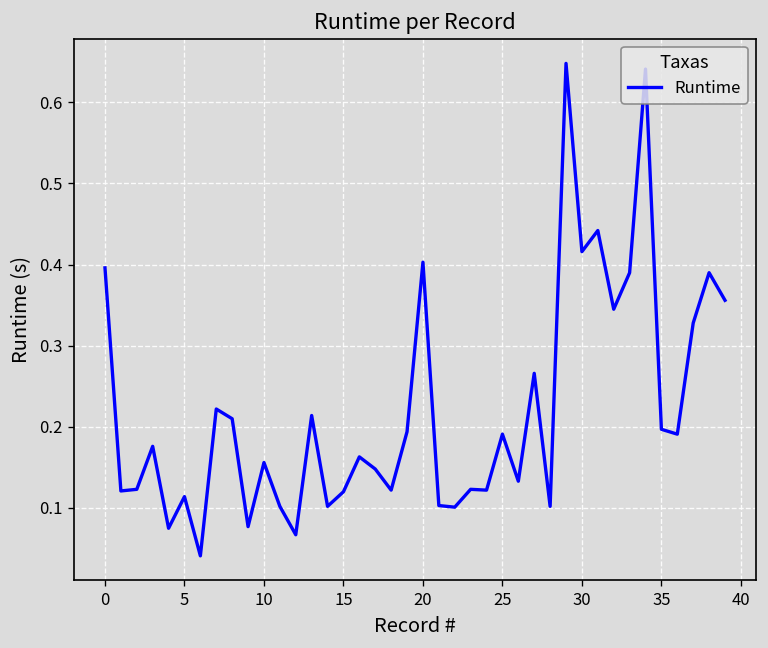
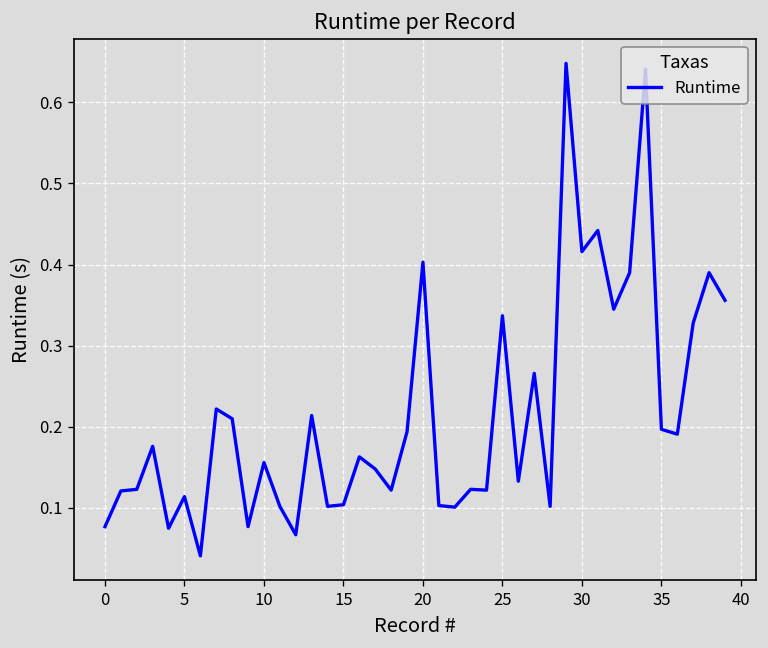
0: 0.40 -> 0.08
15: 0.12 -> 0.10
25: 0.19 -> 0.34
